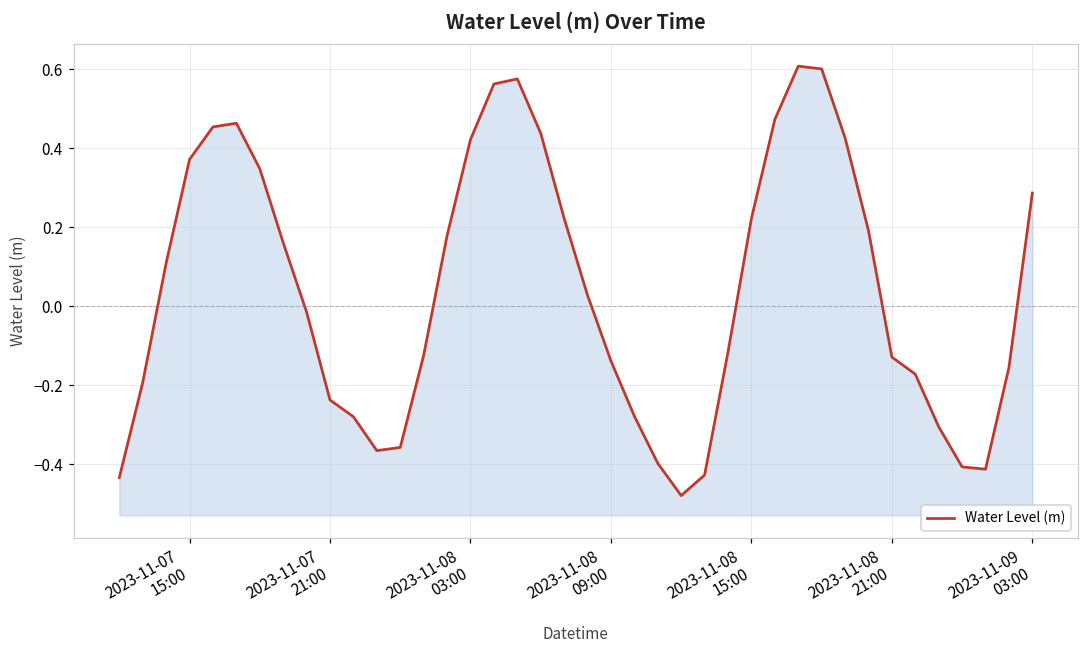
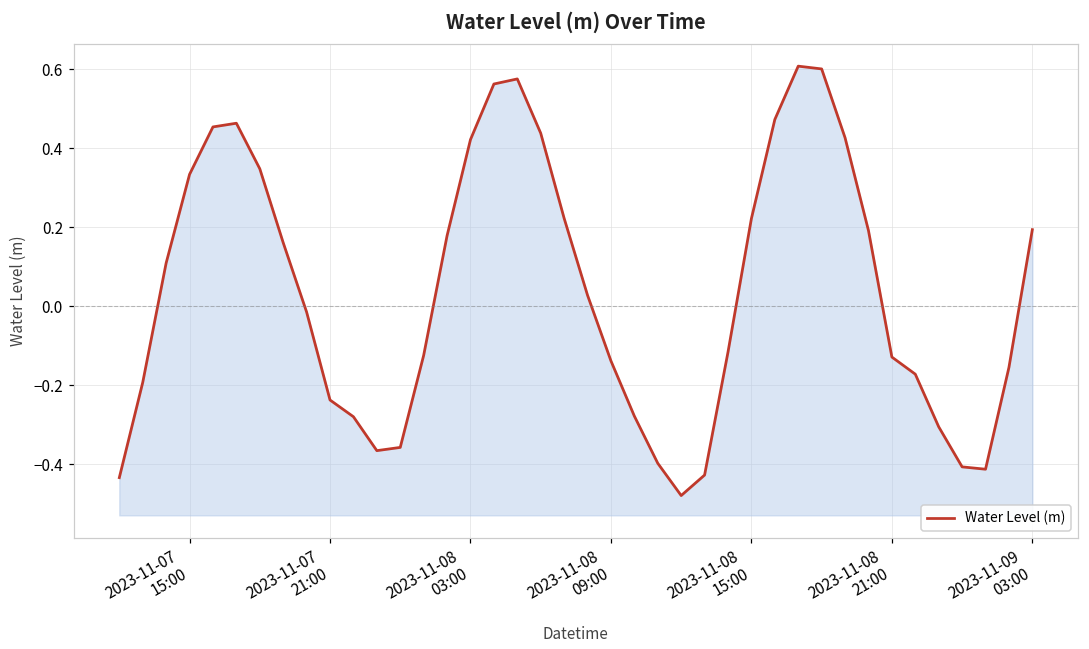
2023-11-07 15:00: 0.37 -> 0.33
2023-11-09 03:00: 0.29 -> 0.19
